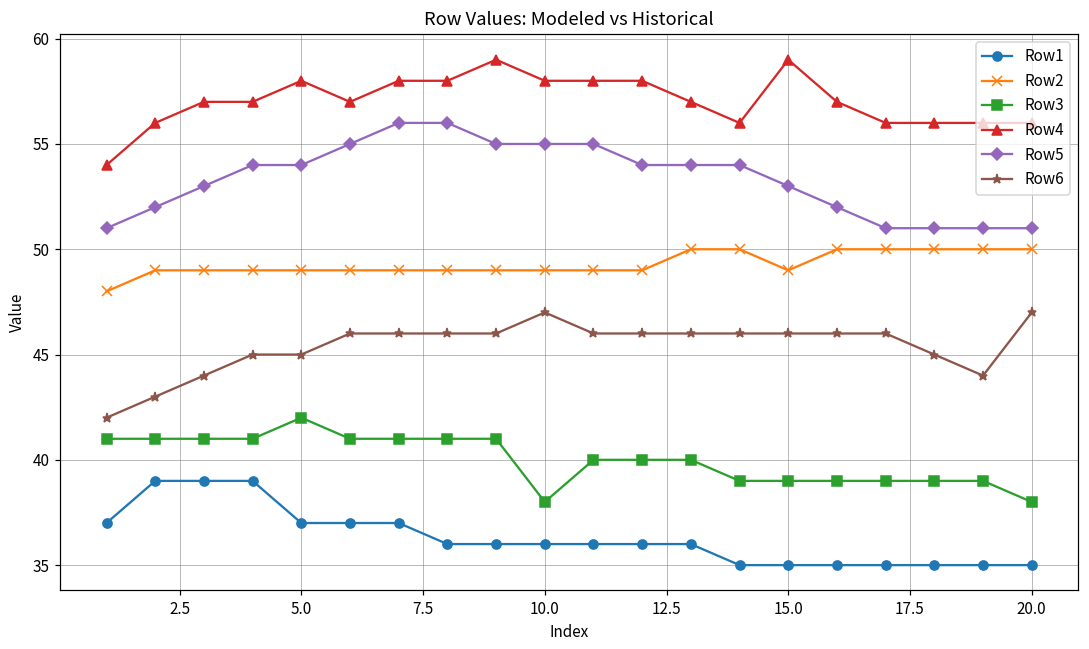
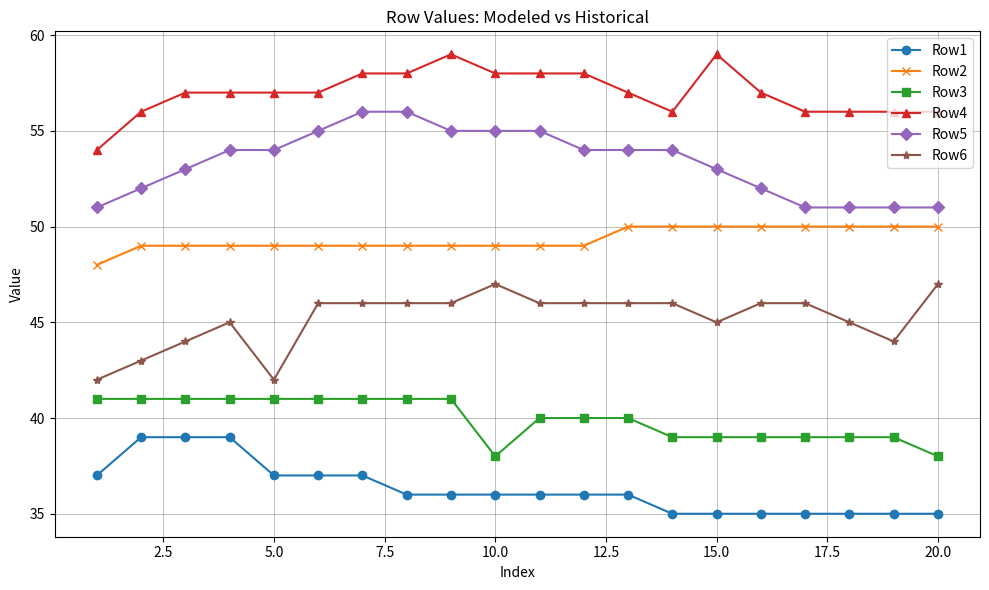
Row3, 5.0: 42 -> 41
Row4, 5.0: 58 -> 57
Row6, 5.0: 45 -> 42
Row2, 15.0: 49 -> 50
Row6, 15.0: 46 -> 45
